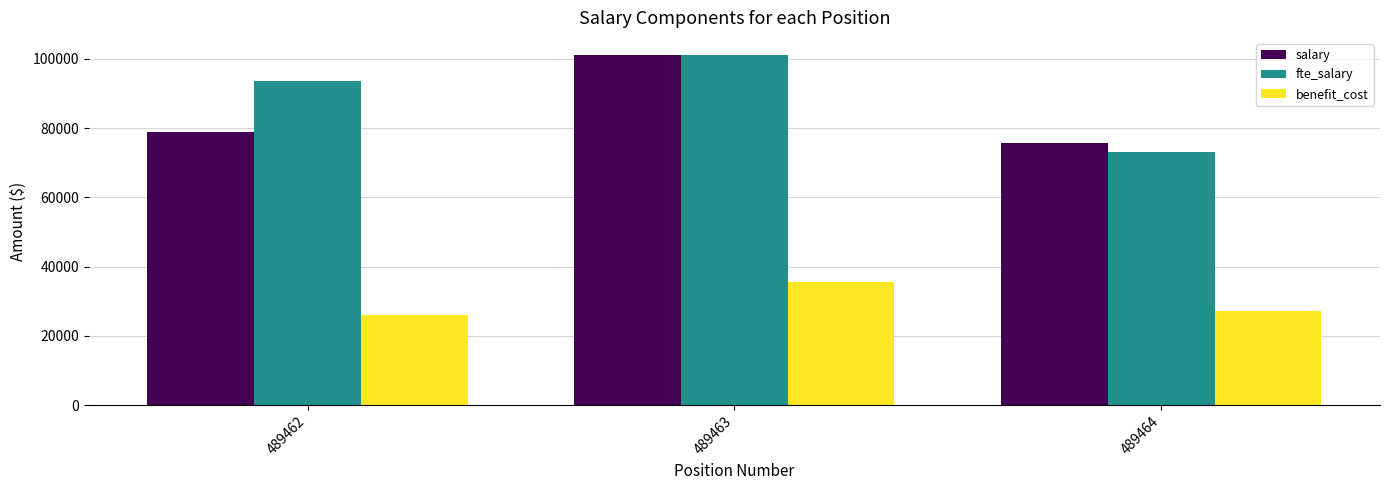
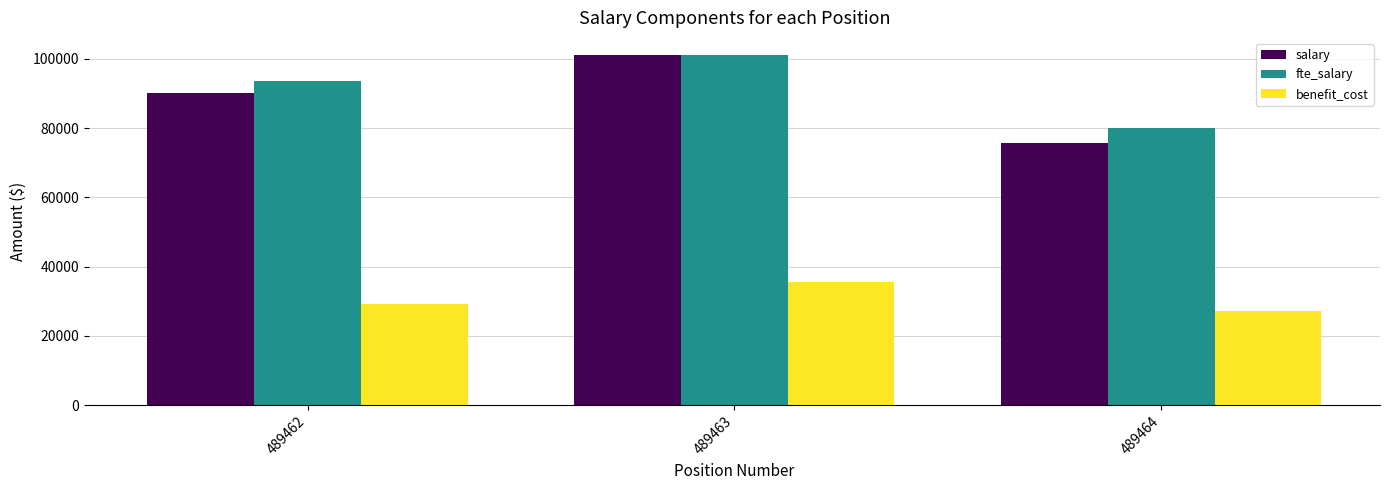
salary, 489462: 79000 -> 90000
benefit_cost, 489462: 26000 -> 29000
fte_salary, 489464: 73000 -> 80000
